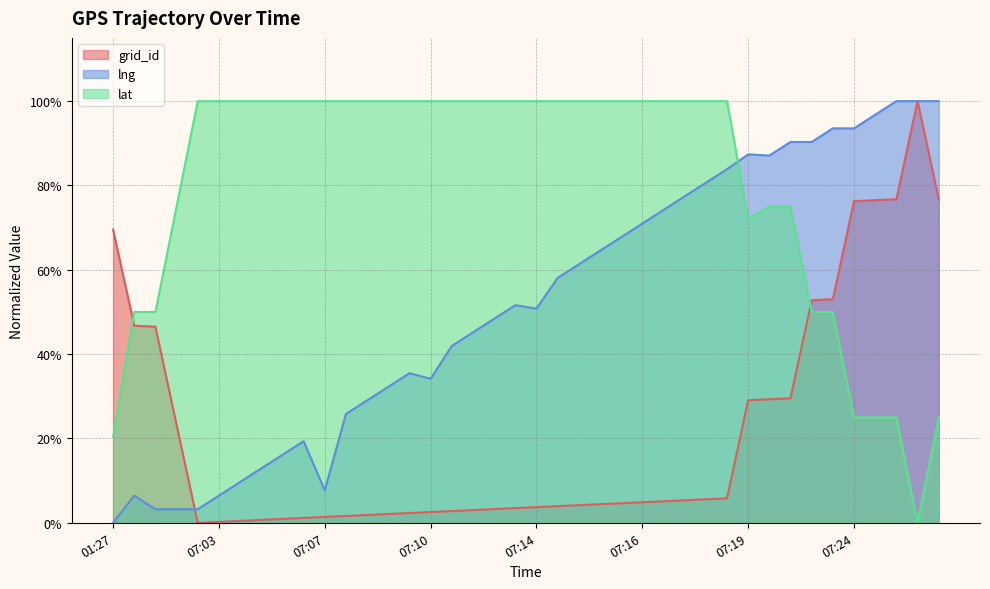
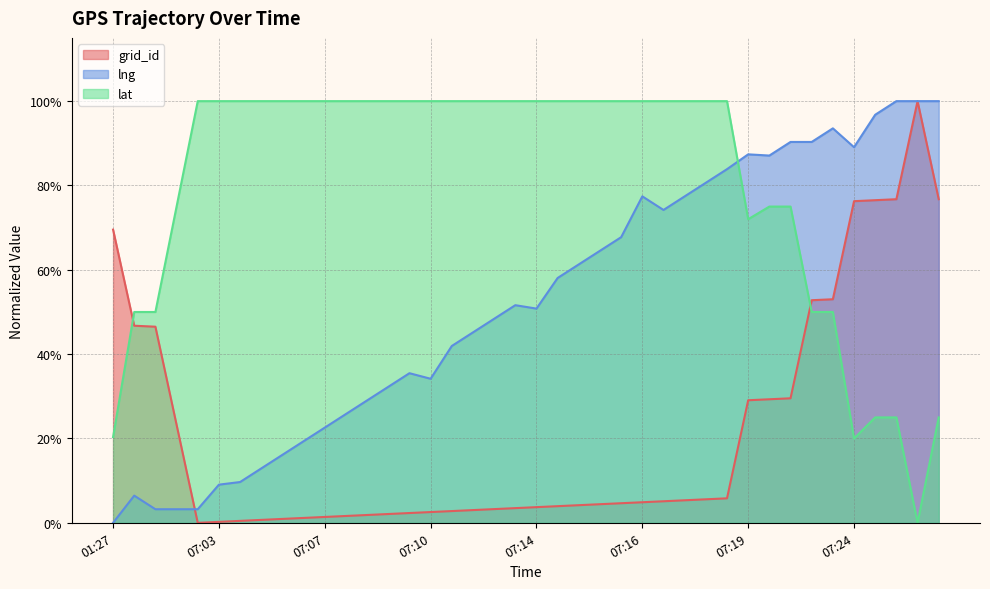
lng, 07:03: 6% -> 9%
lng, 07:07: 8% -> 23%
lng, 07:16: 71% -> 77%
lng, 07:24: 94% -> 89%
lat, 07:24: 25% -> 20%
